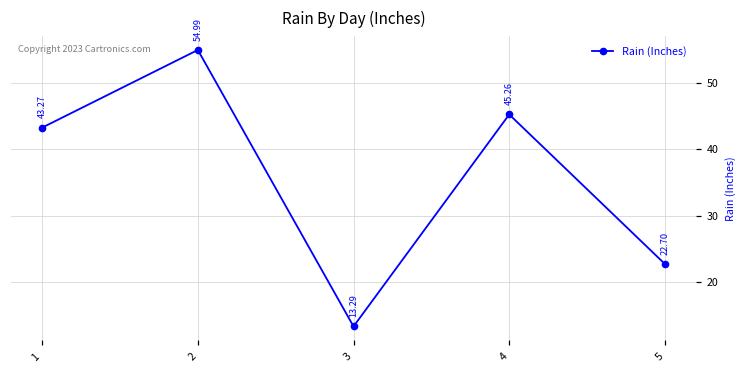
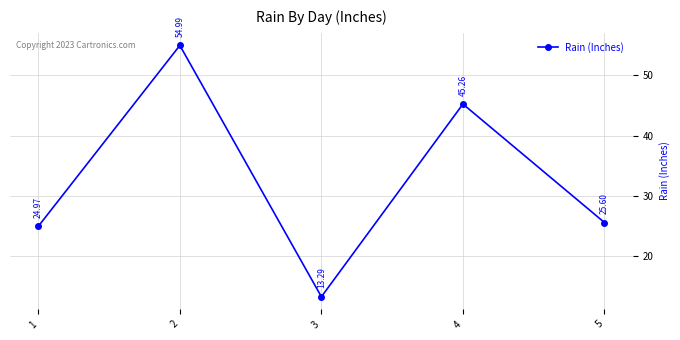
1: 43.27 -> 24.97
5: 22.70 -> 25.60
